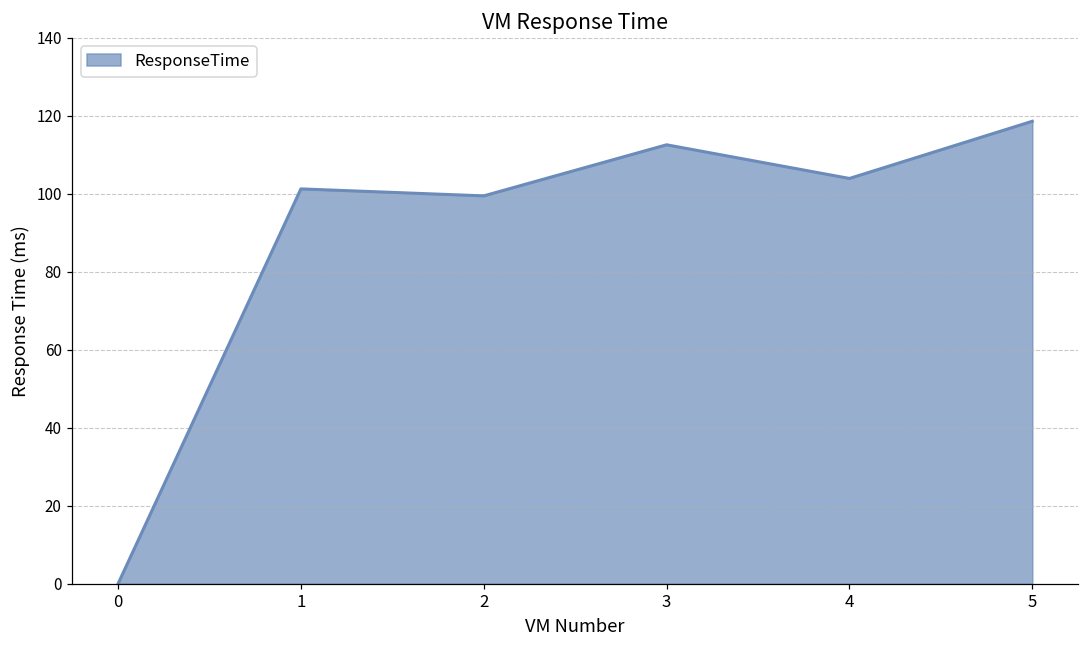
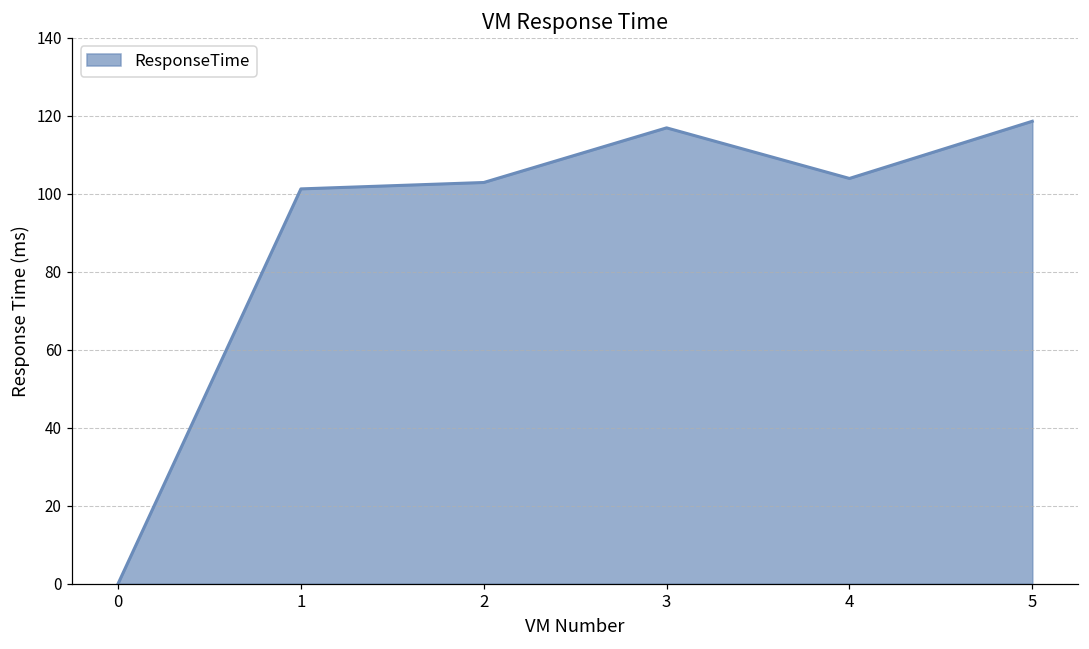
2: 99 -> 103
3: 113 -> 117
